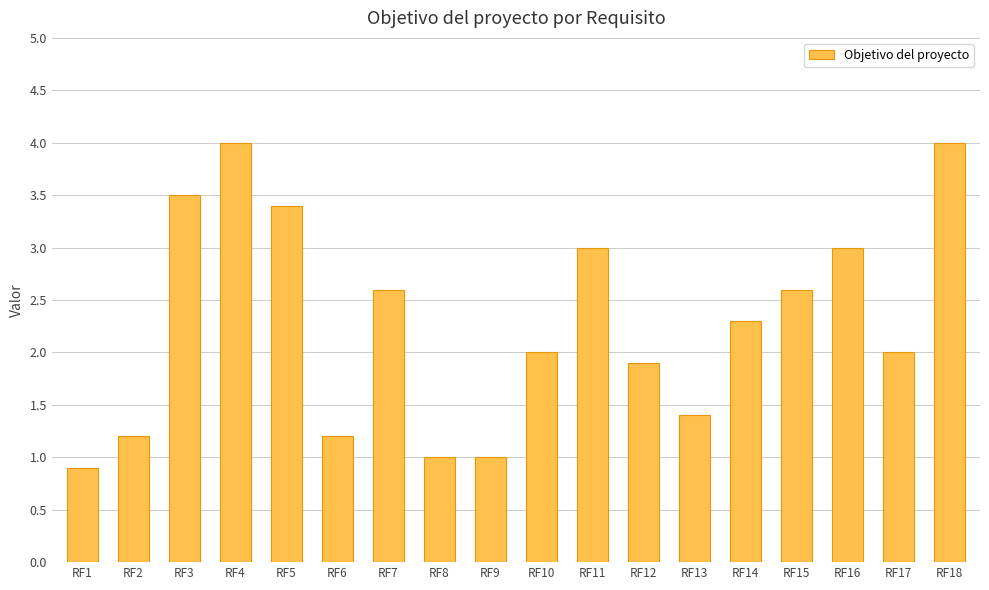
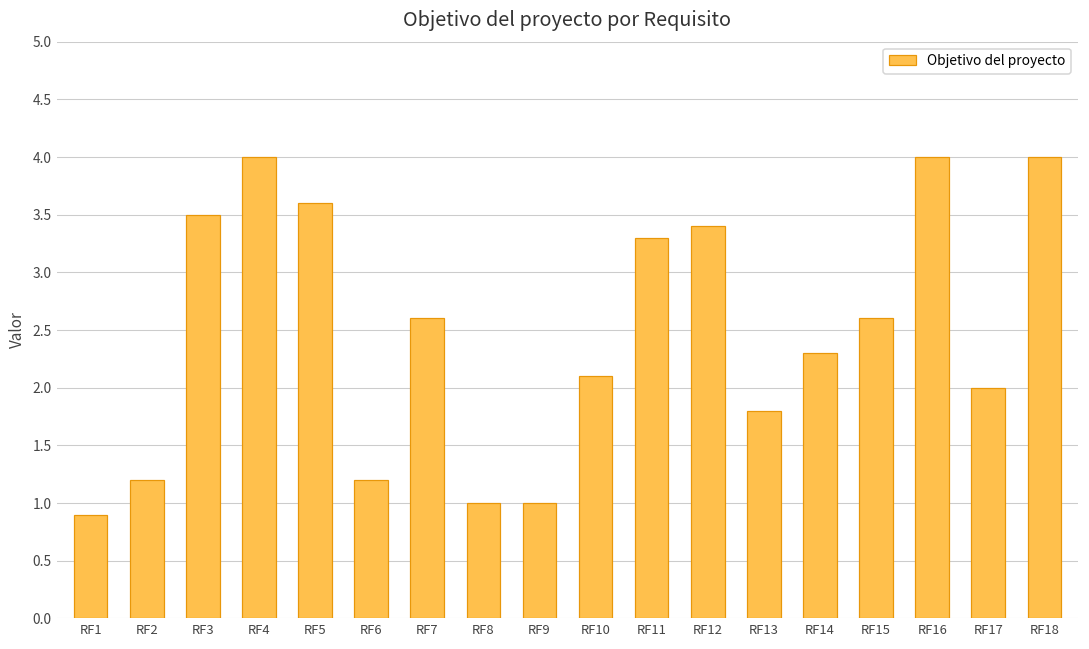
RF5: 3.4 -> 3.6
RF10: 2.0 -> 2.1
RF11: 3.0 -> 3.3
RF12: 1.9 -> 3.4
RF13: 1.4 -> 1.8
RF16: 3 -> 4
